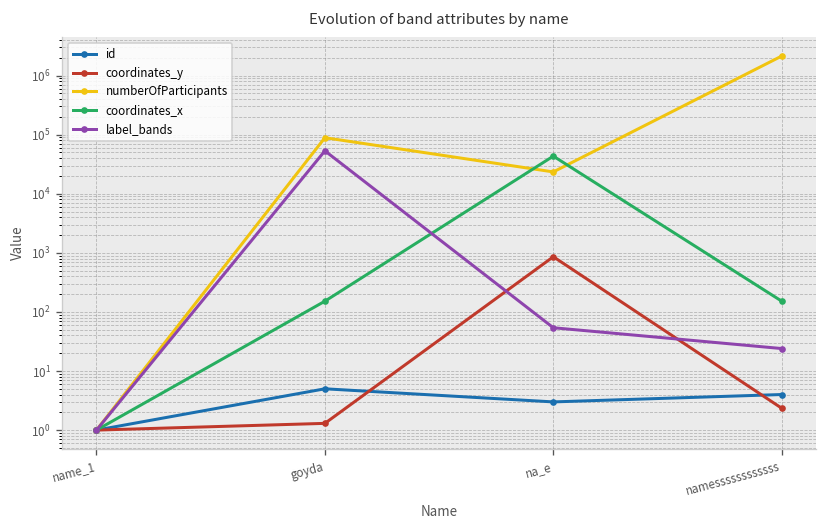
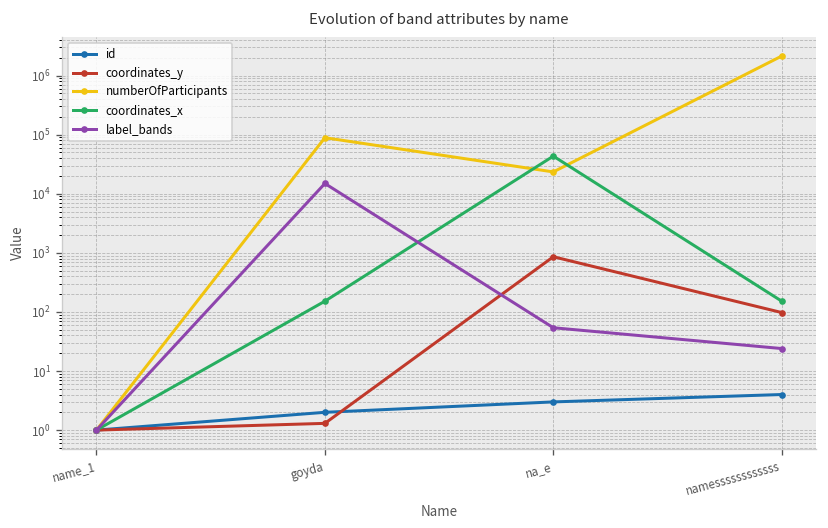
id, goyda: 5 -> 2
label_bands, goyda: 50000 -> 15000
coordinates_y, namessssssssssss: 2 -> 100
